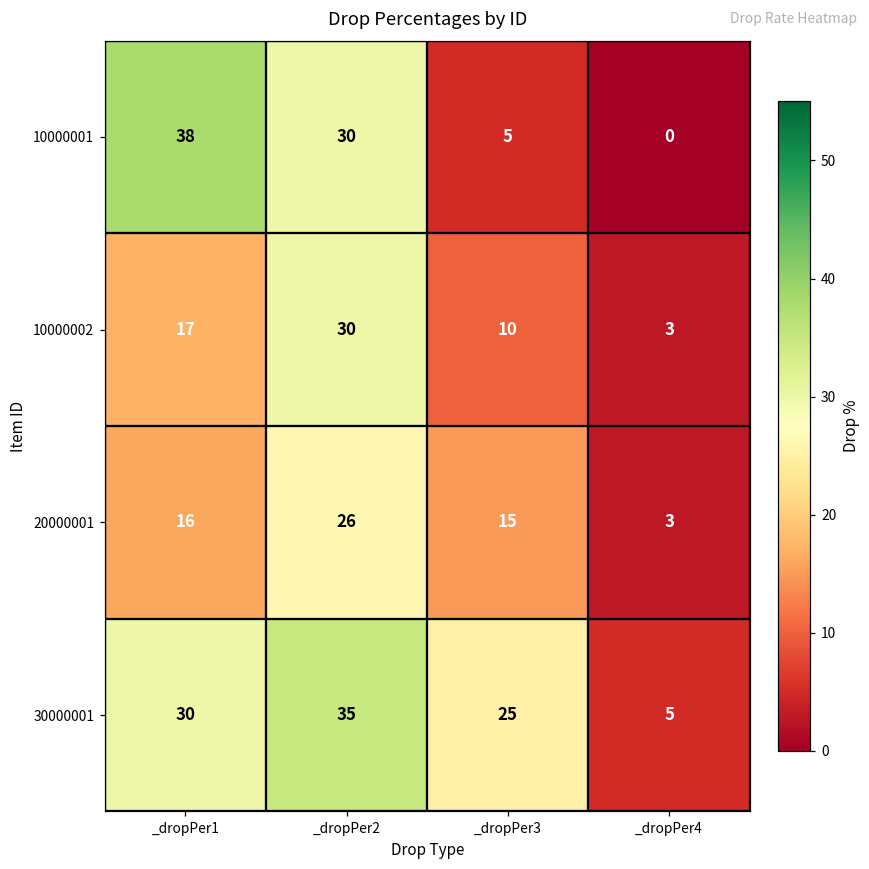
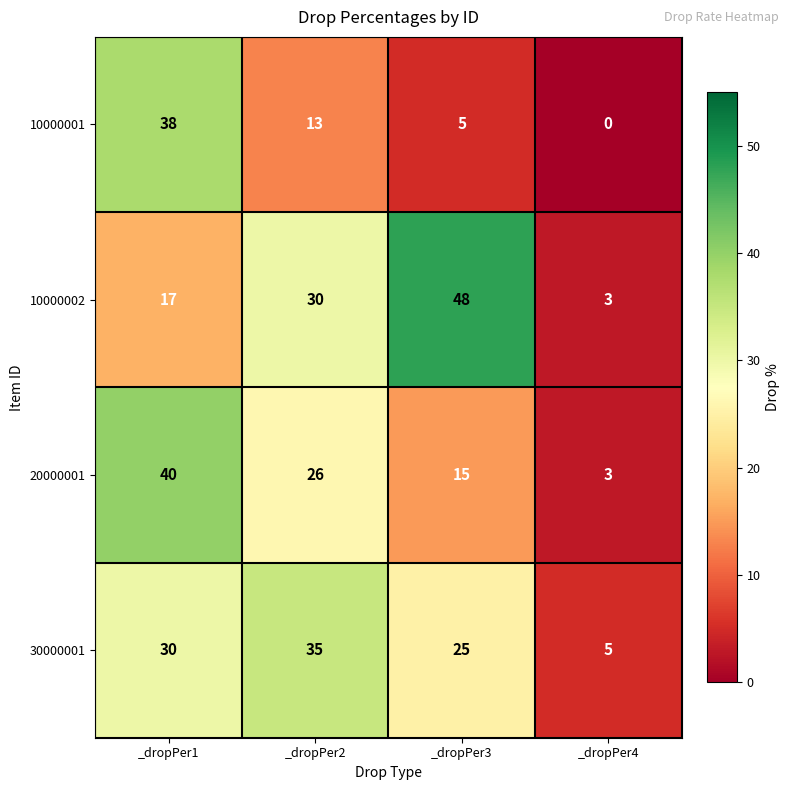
10000001, _dropPer2: 30 -> 13
10000002, _dropPer3: 10 -> 48
20000001, _dropPer1: 16 -> 40
